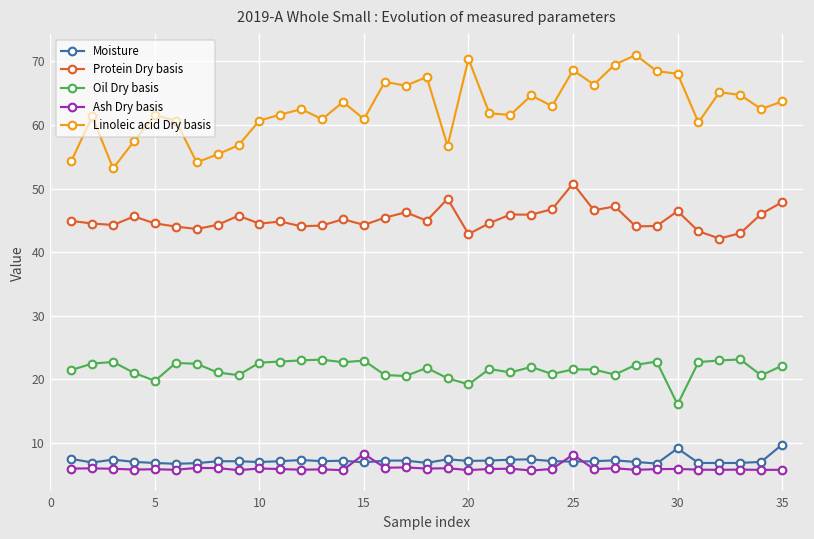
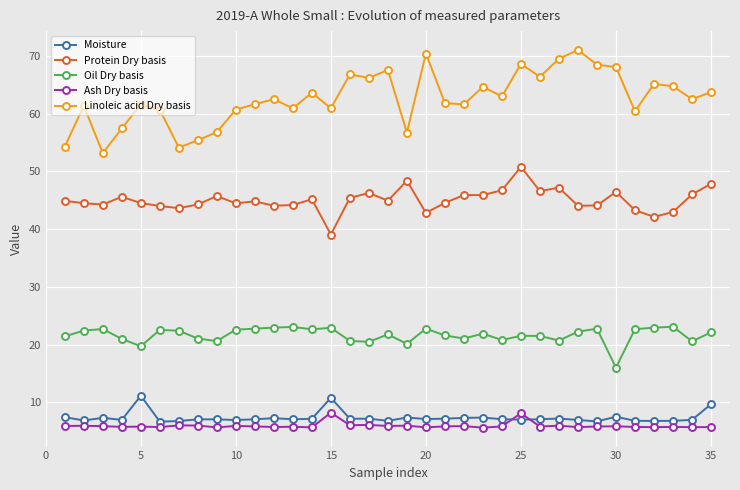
Moisture, 5: 7 -> 11
Moisture, 15: 7 -> 11
Protein Dry basis, 15: 44 -> 39
Oil Dry basis, 20: 19 -> 23
Moisture, 30: 9 -> 8
